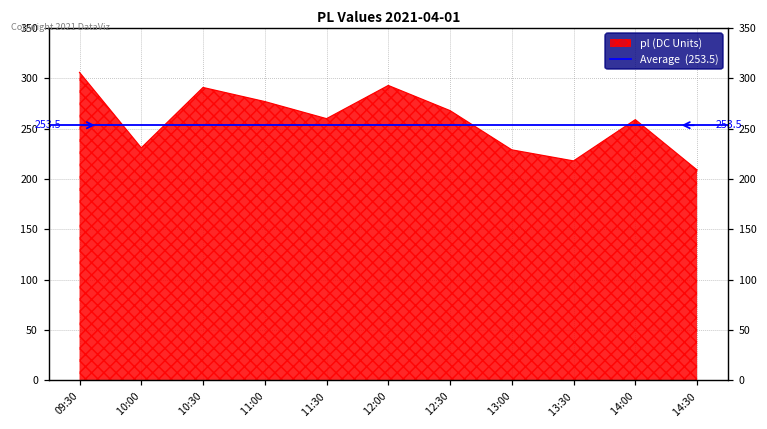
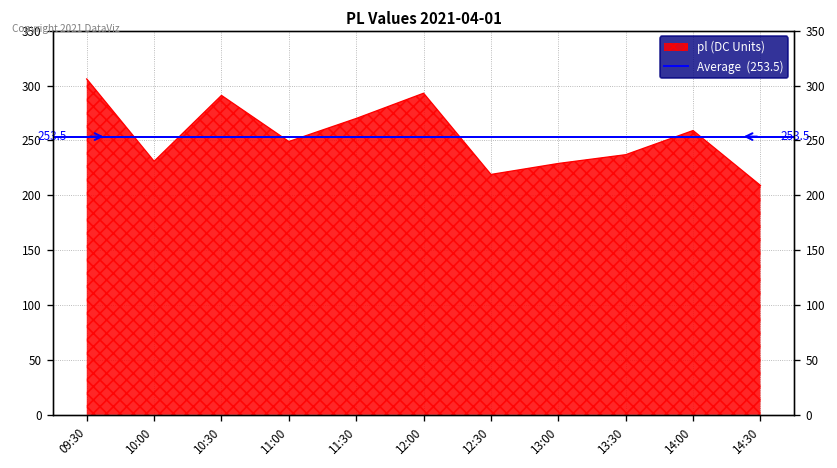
11:00: 280 -> 250
11:30: 260 -> 270
12:30: 270 -> 220
13:30: 220 -> 240
